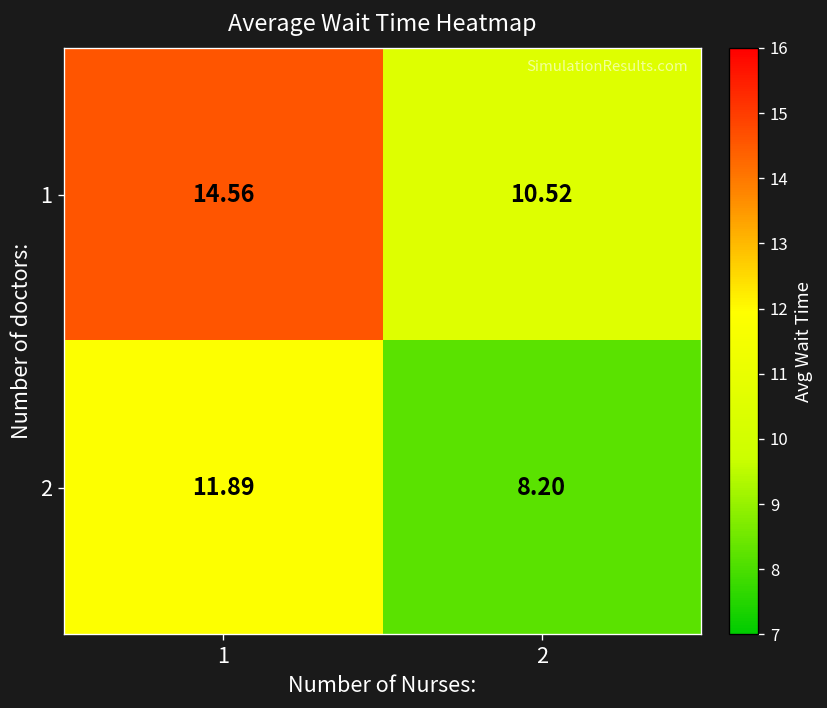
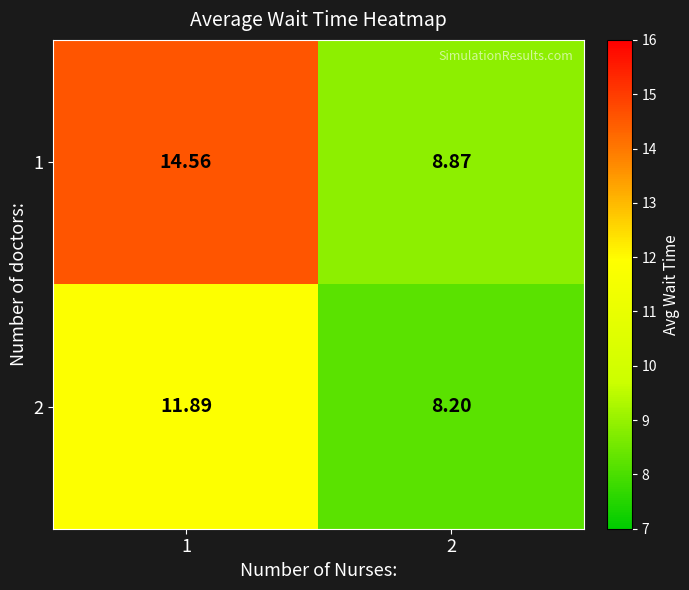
1, 2: 10.52 -> 8.87
